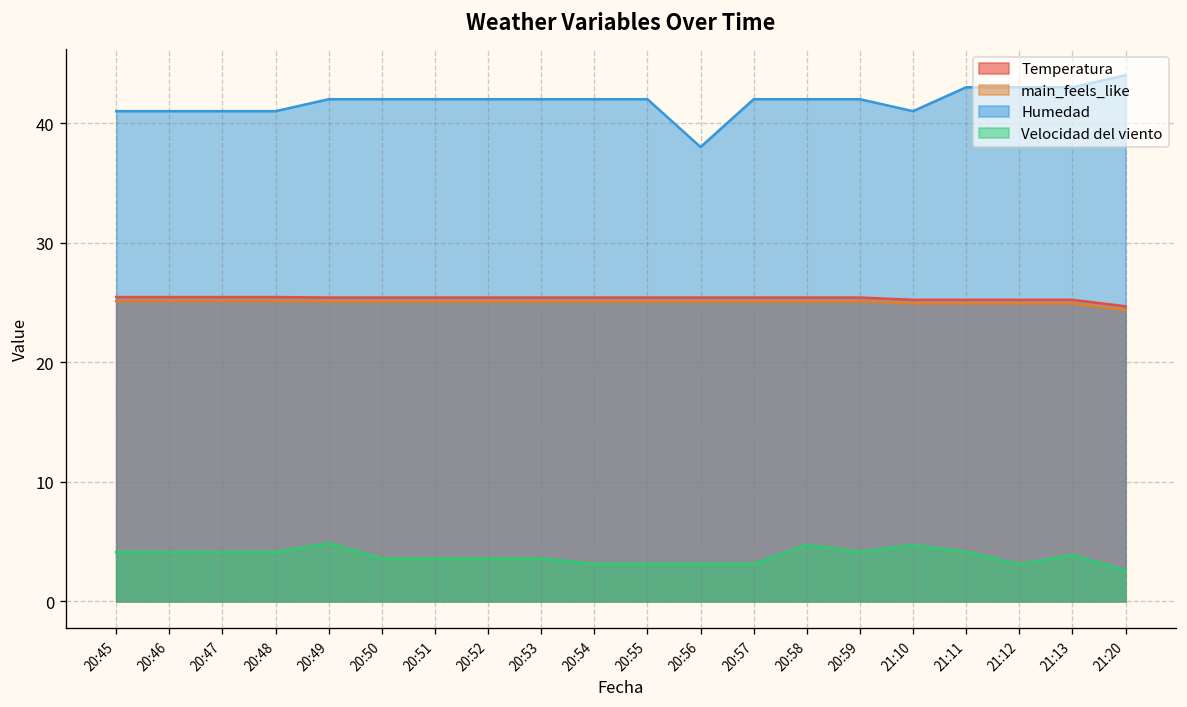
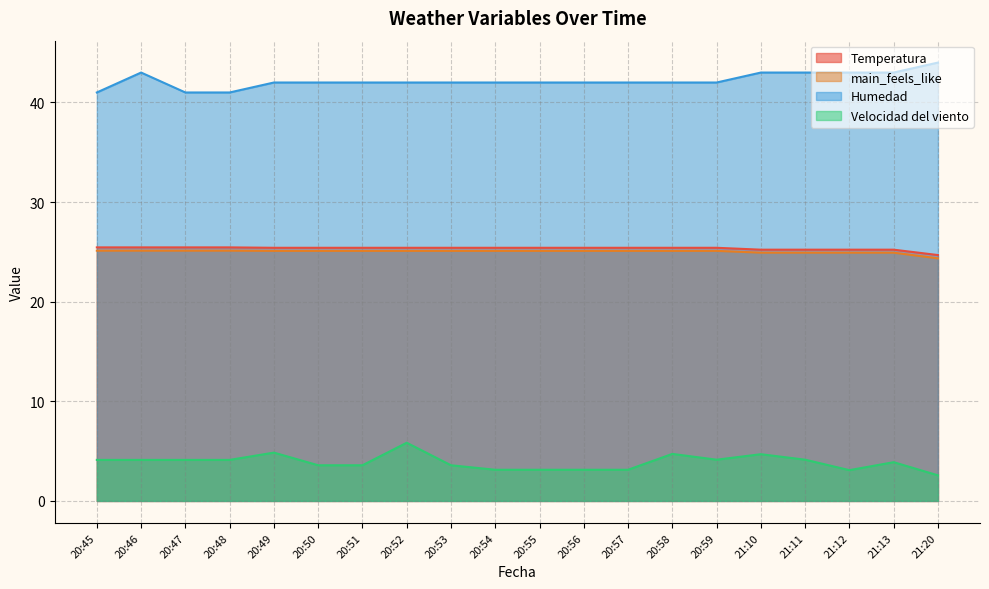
Humedad, 20:46: 41 -> 43
Velocidad del viento, 20:52: 4 -> 6
Humedad, 20:56: 38 -> 42
Humedad, 21:10: 41 -> 43
